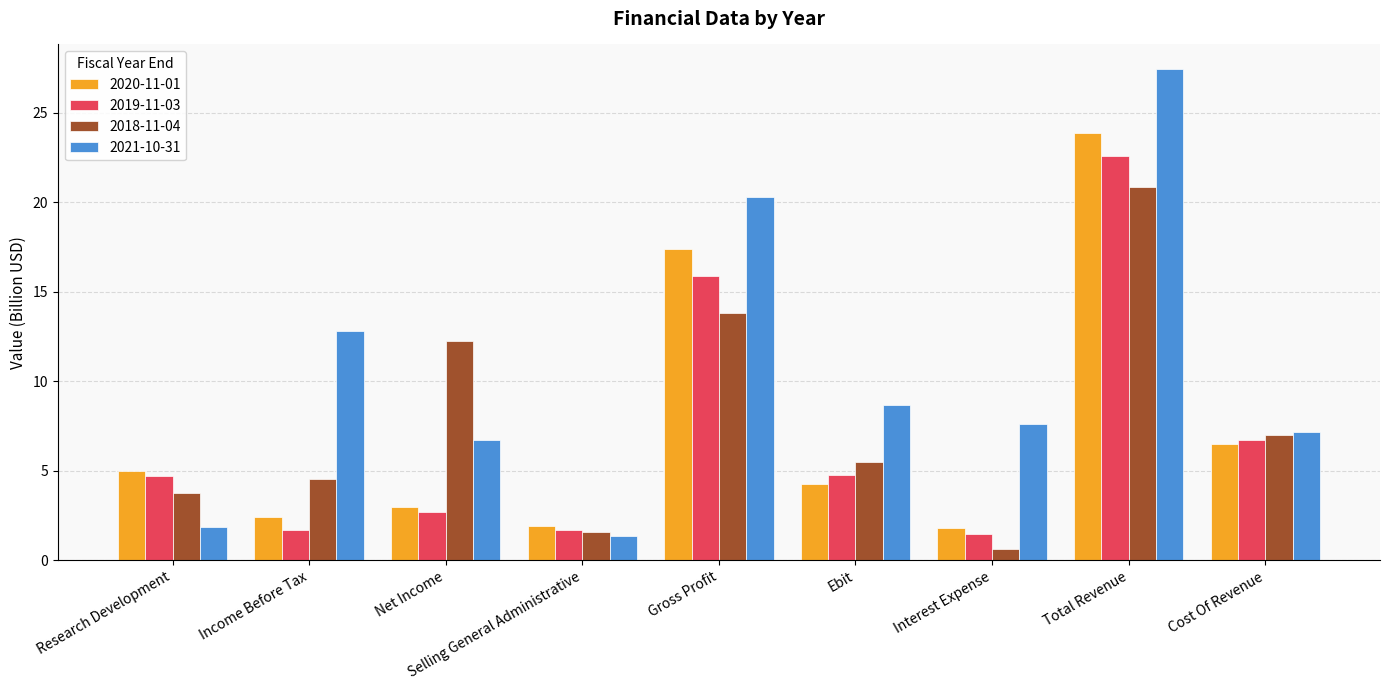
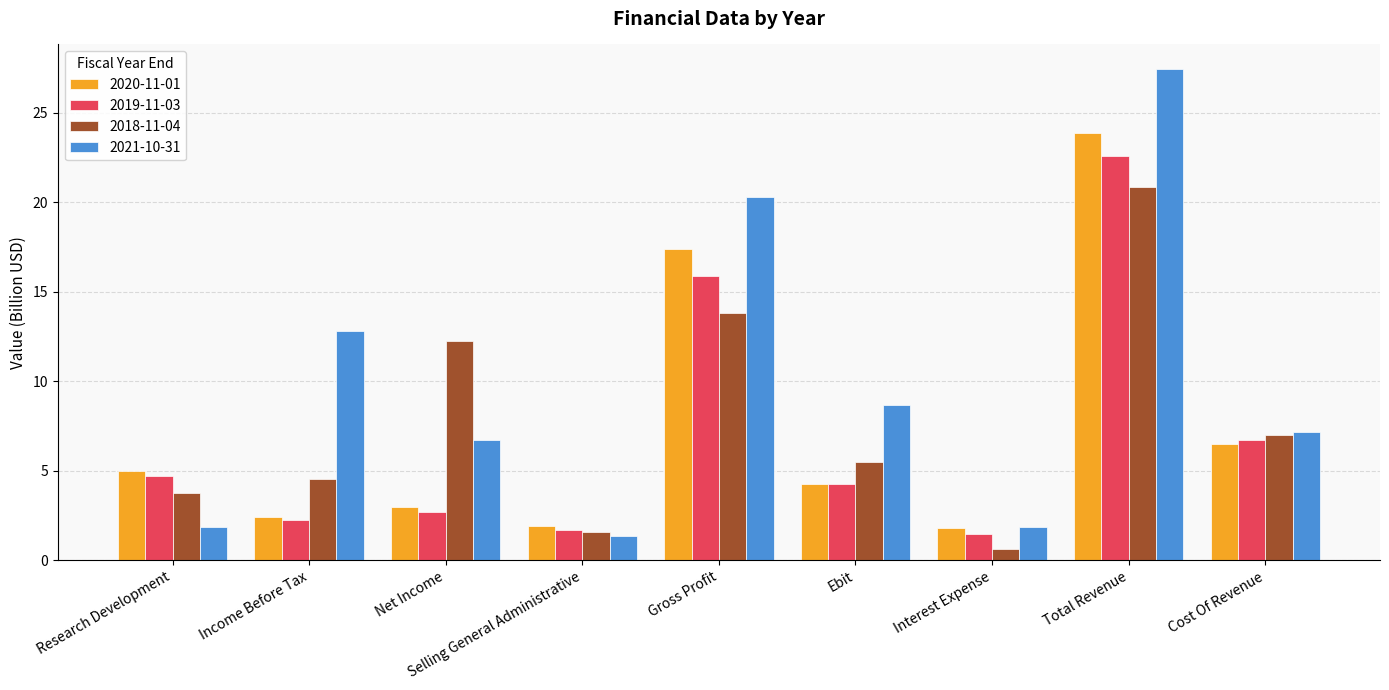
2019-11-03, Income Before Tax: 1.7 -> 2.2
2019-11-03, Ebit: 4.8 -> 4.3
2021-10-31, Interest Expense: 7.6 -> 1.9
